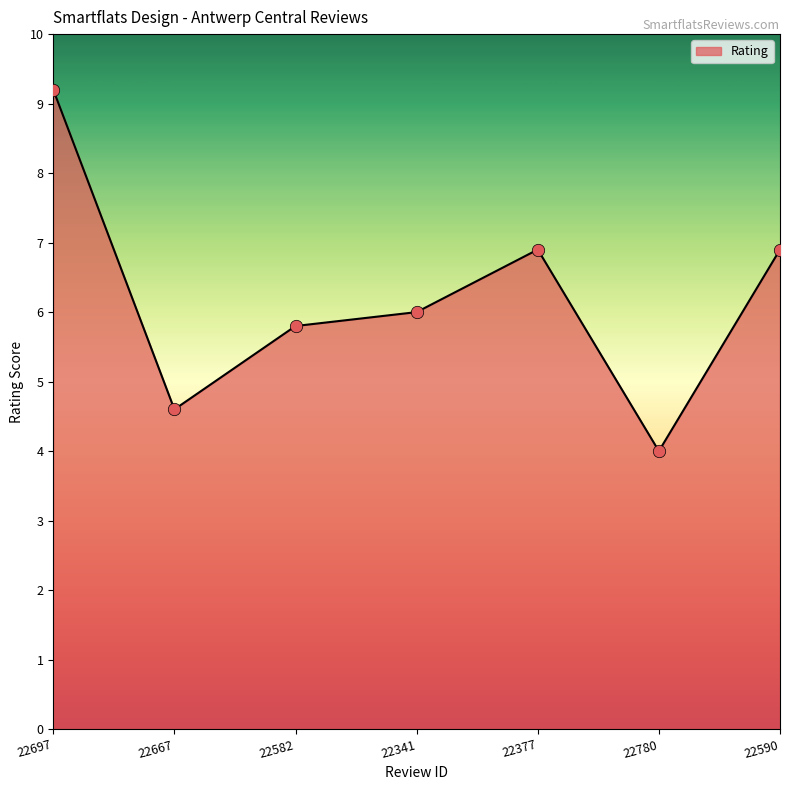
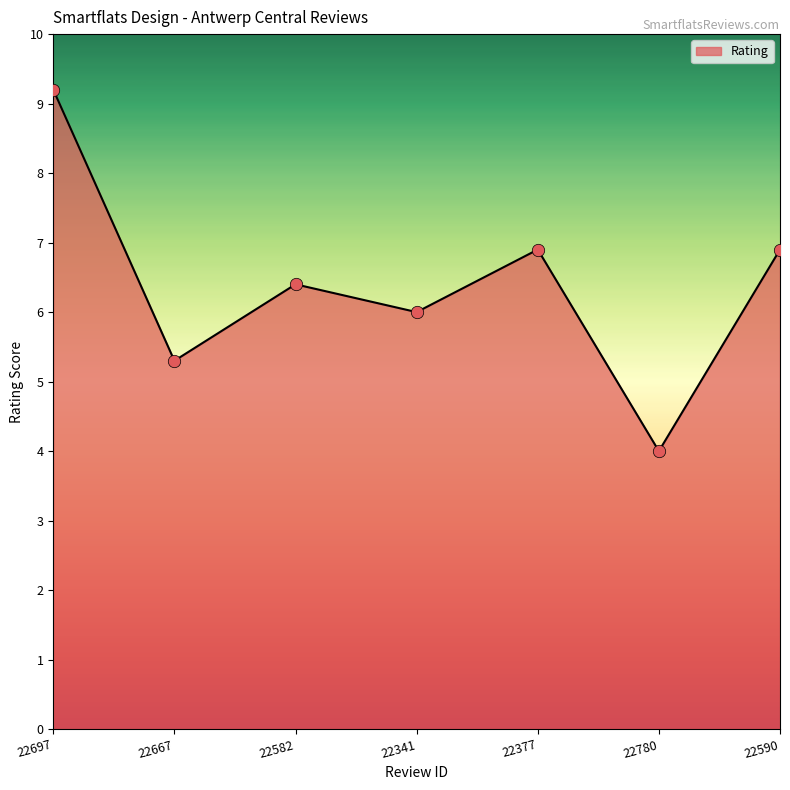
22667: 4.6 -> 5.3
22582: 5.8 -> 6.4
